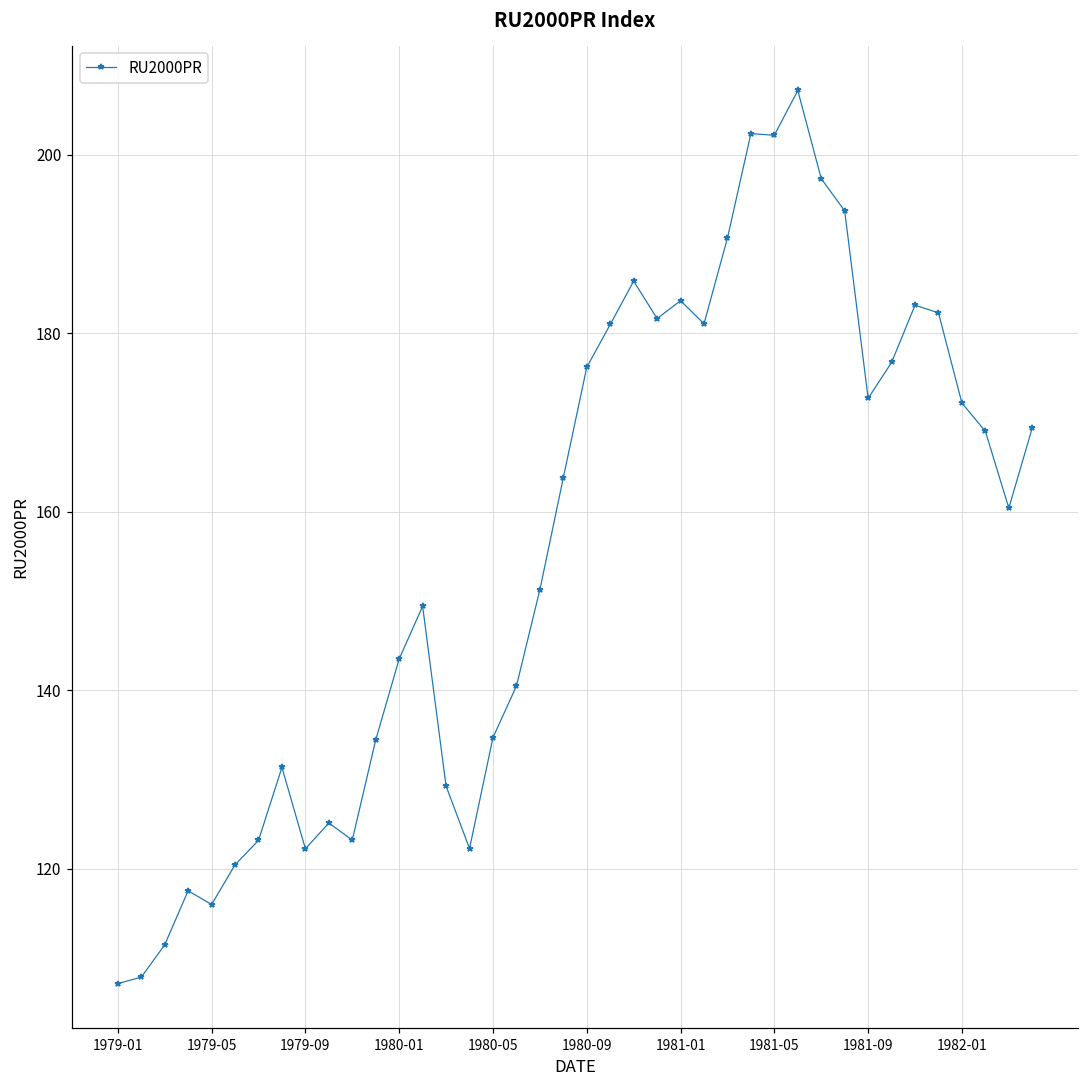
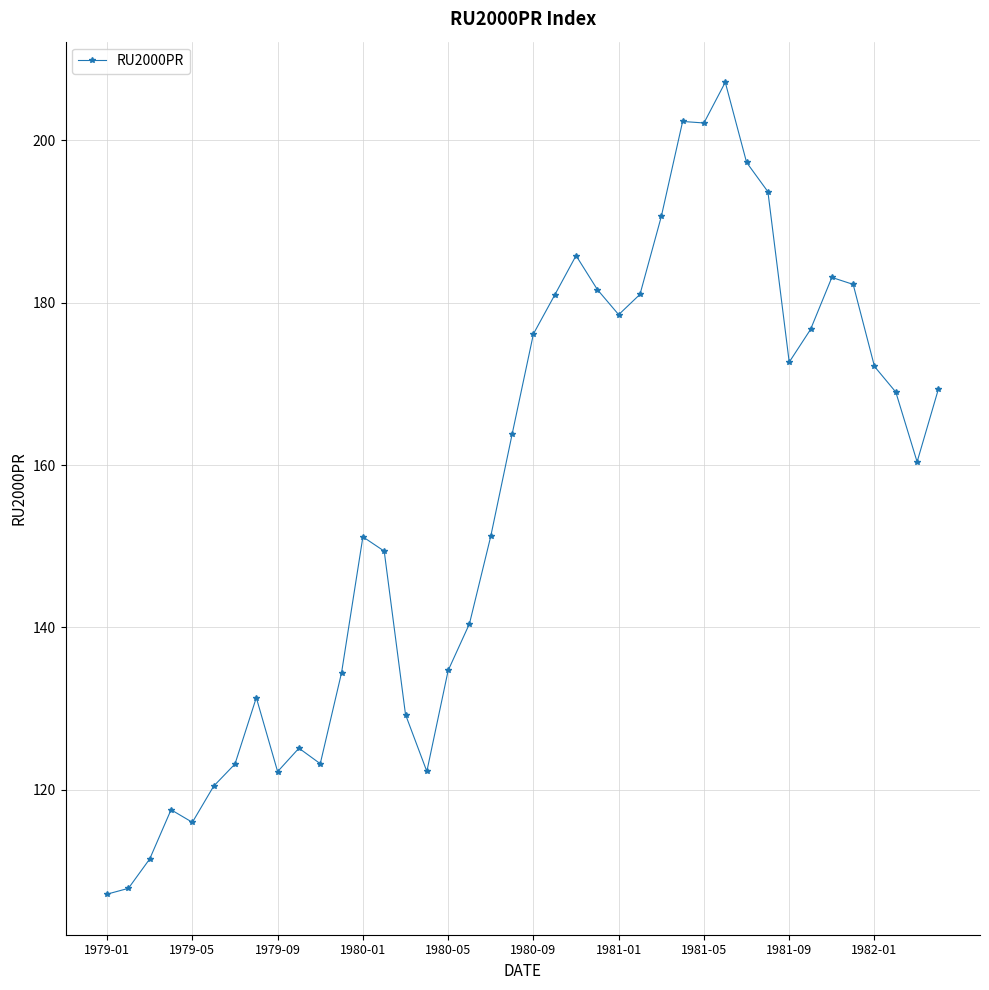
1980-01: 143 -> 151
1981-01: 184 -> 179
